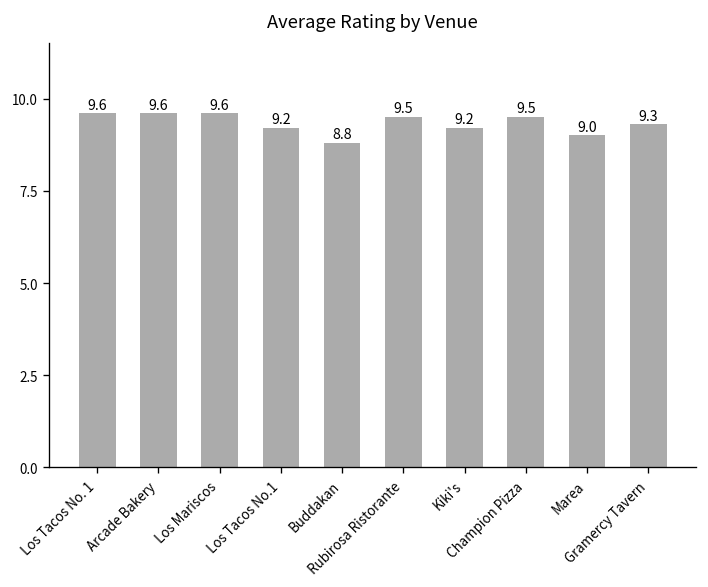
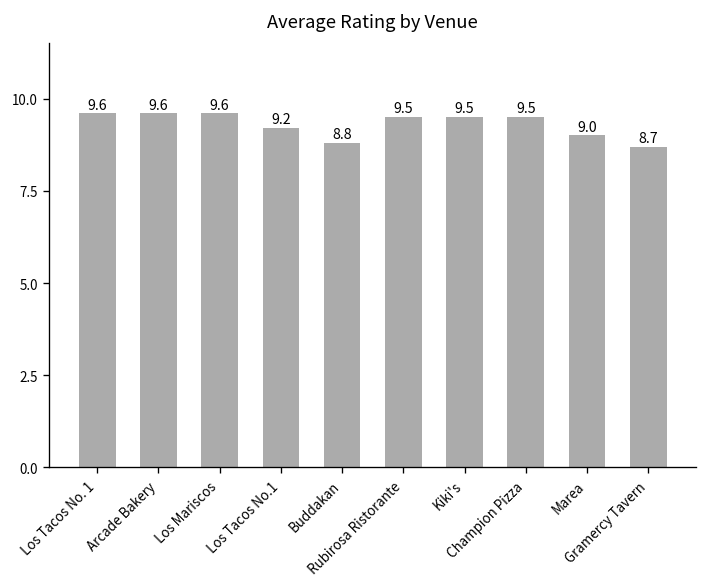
Kiki's: 9.2 -> 9.5
Gramercy Tavern: 9.3 -> 8.7
